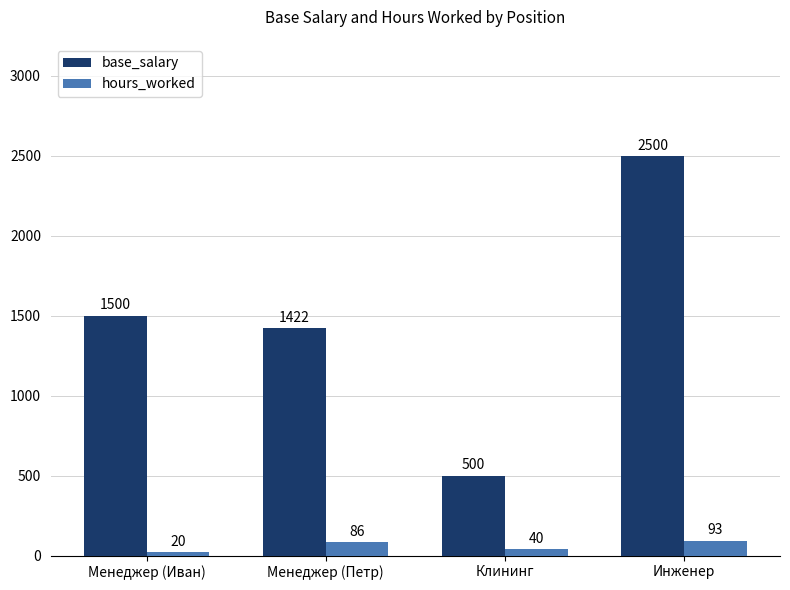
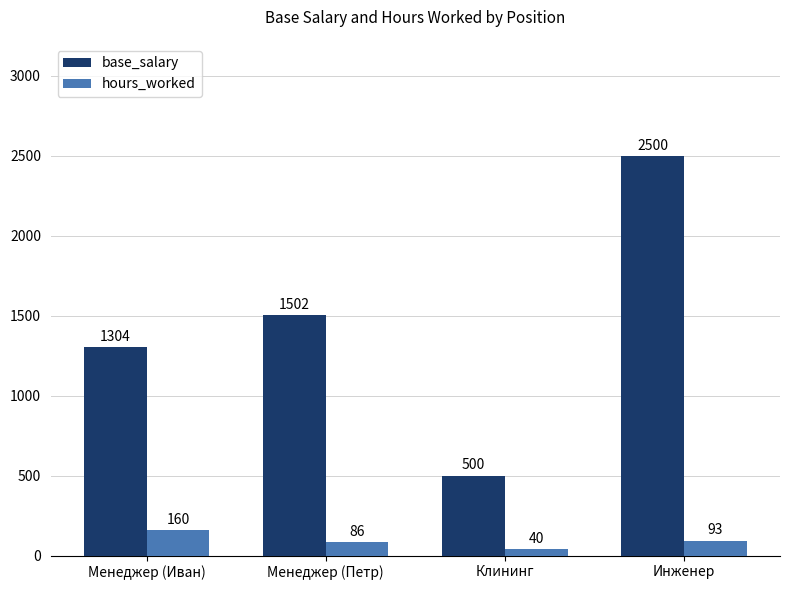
base_salary, Менеджер (Иван): 1500 -> 1304
hours_worked, Менеджер (Иван): 20 -> 160
base_salary, Менеджер (Петр): 1422 -> 1502
